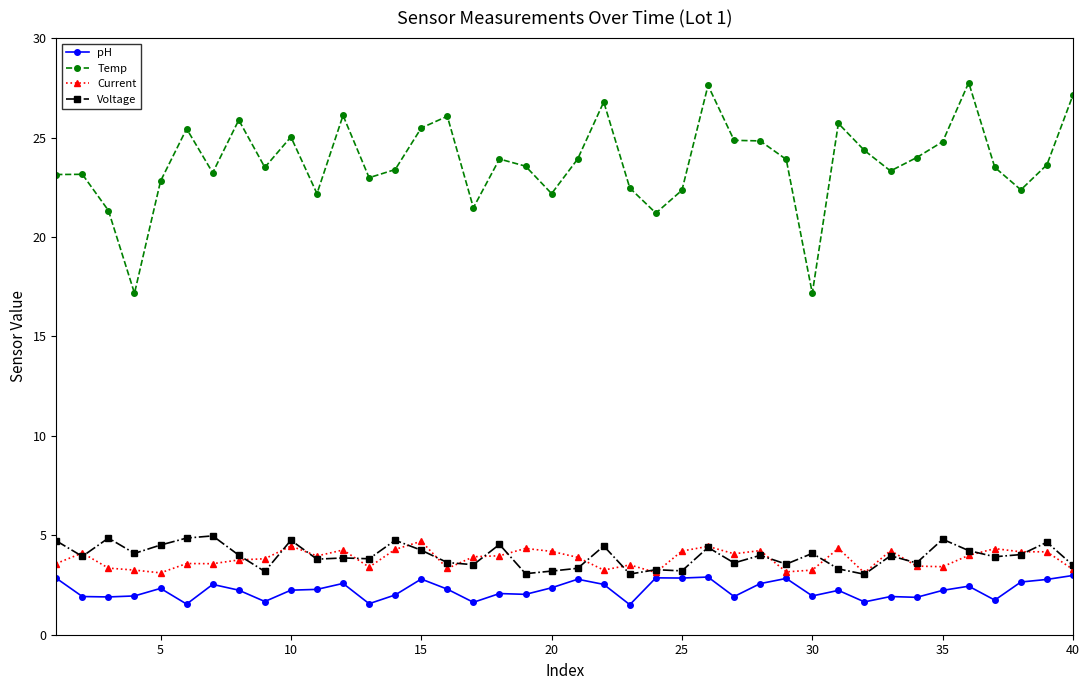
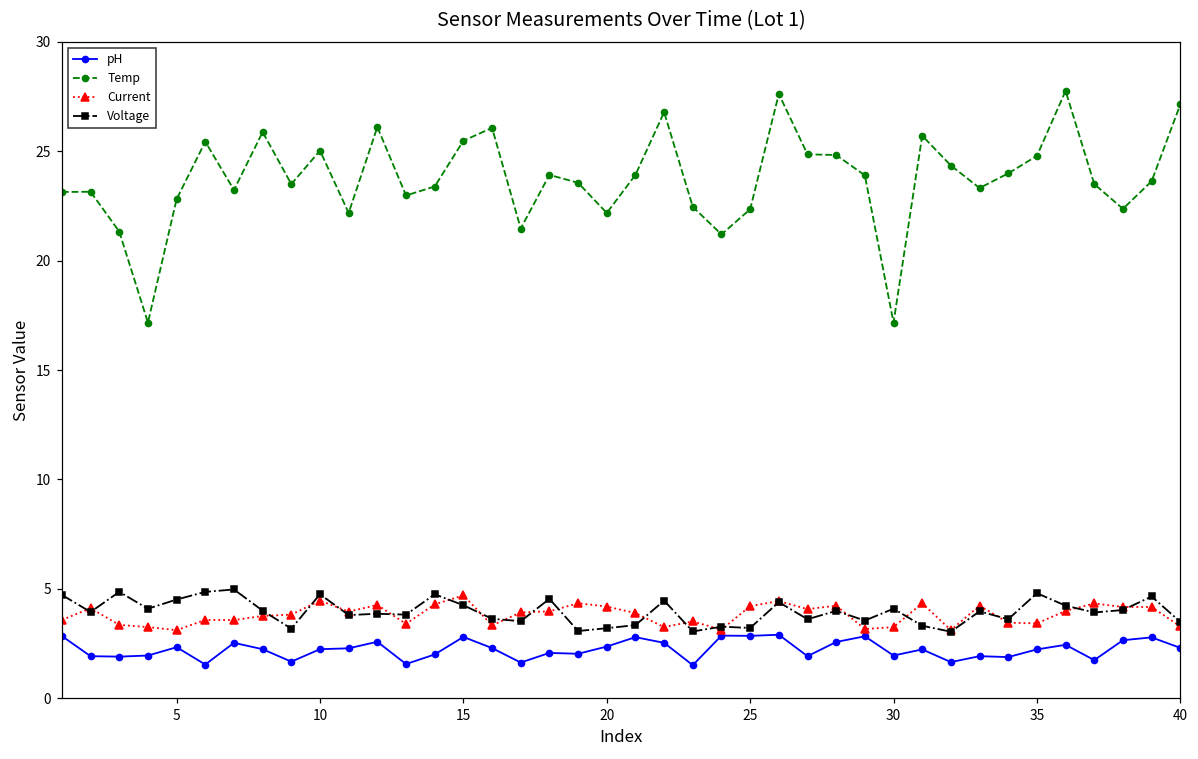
pH, 40: 3.0 -> 2.3
